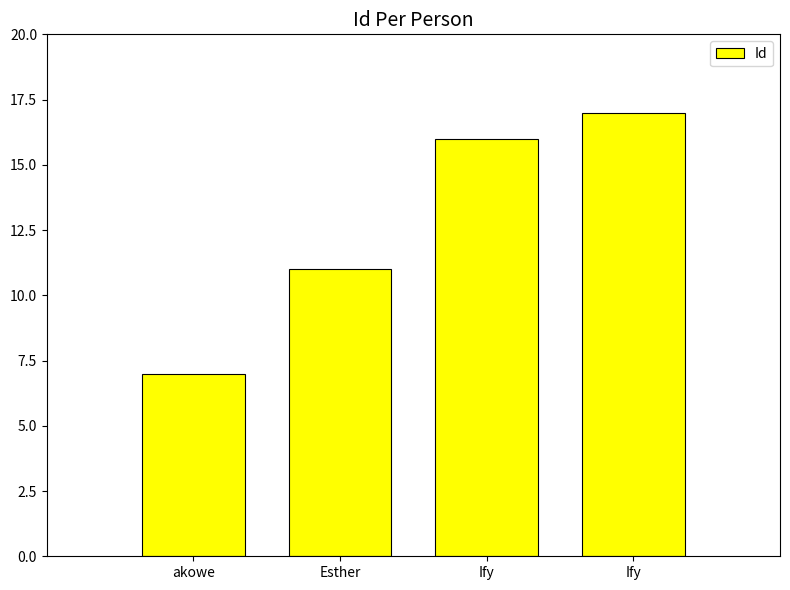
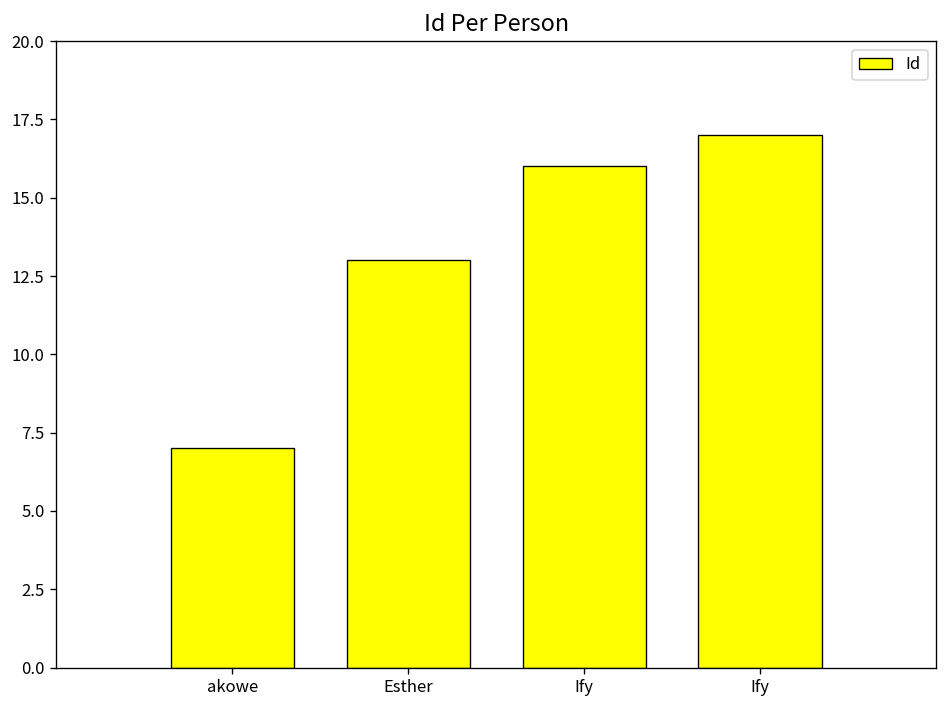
Esther: 11 -> 13
